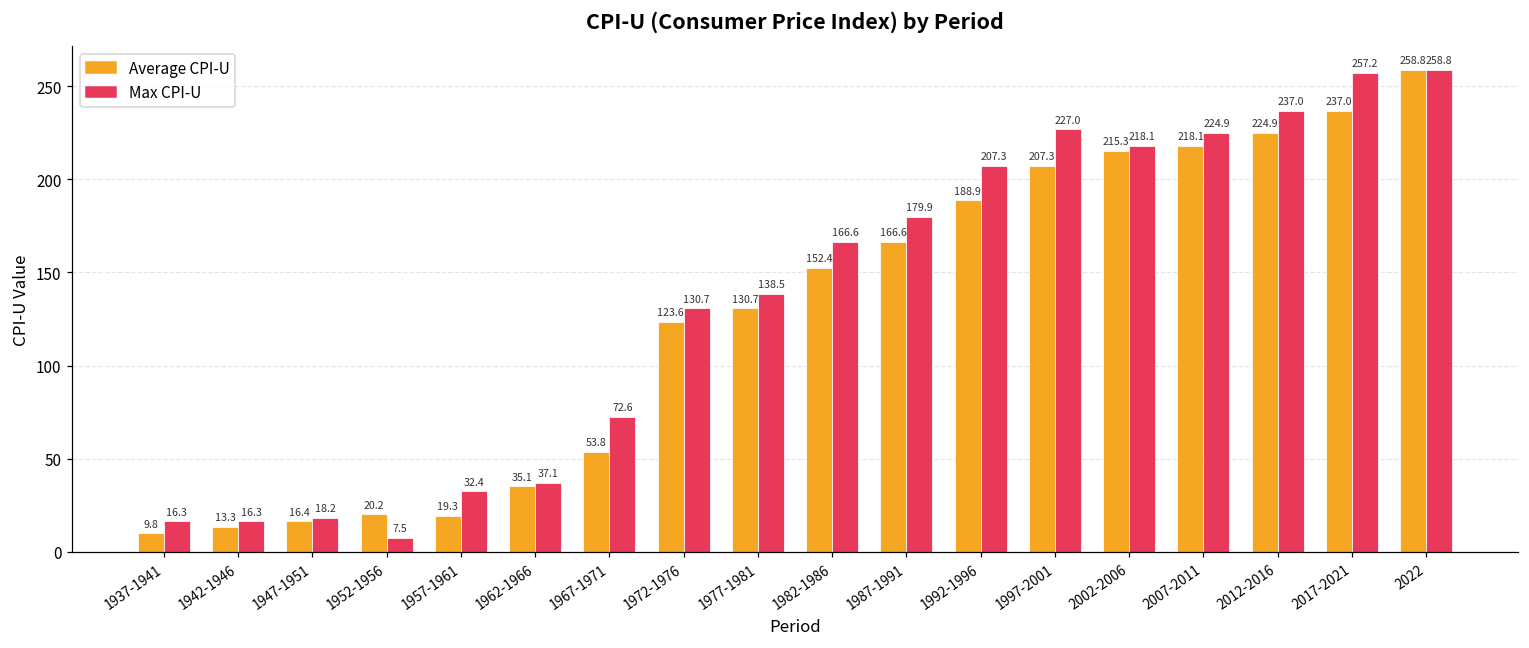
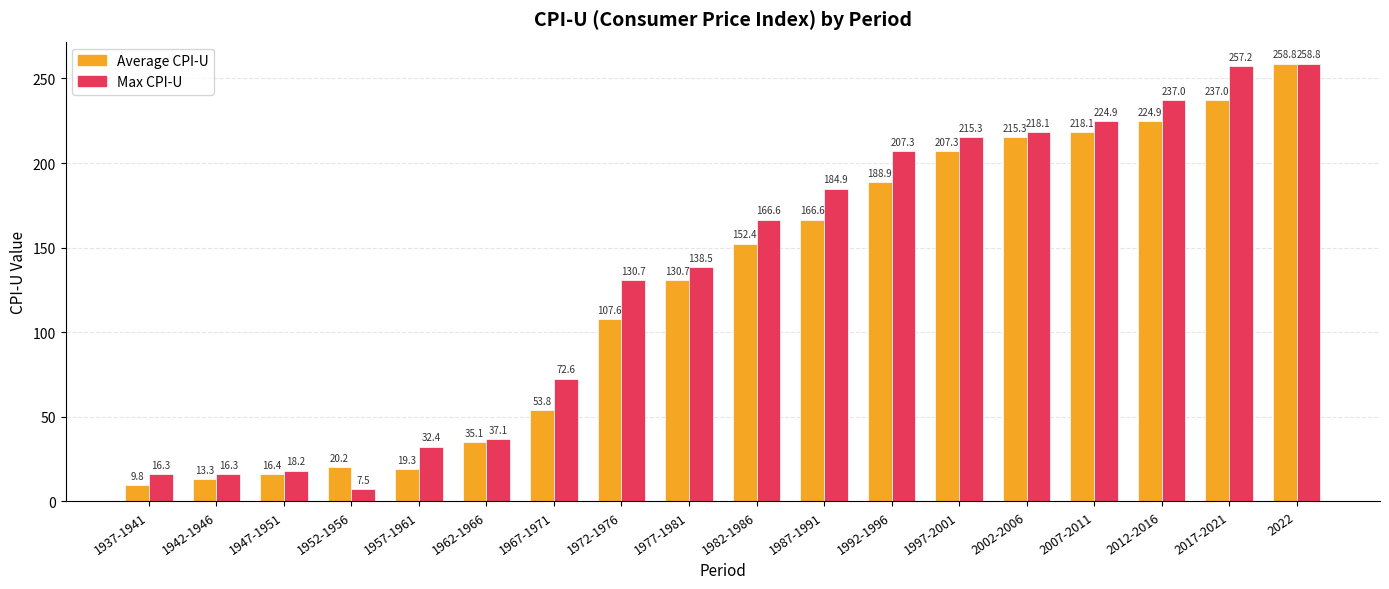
Average CPI-U, 1972-1976: 123.6 -> 107.6
Max CPI-U, 1987-1991: 179.9 -> 184.9
Max CPI-U, 1997-2001: 227.0 -> 215.3
